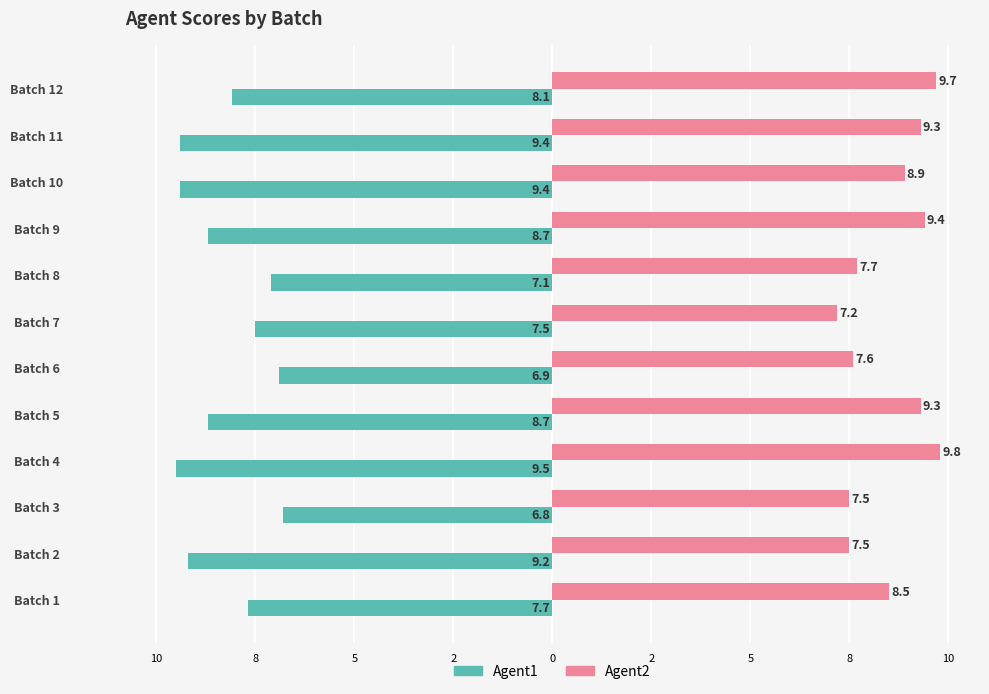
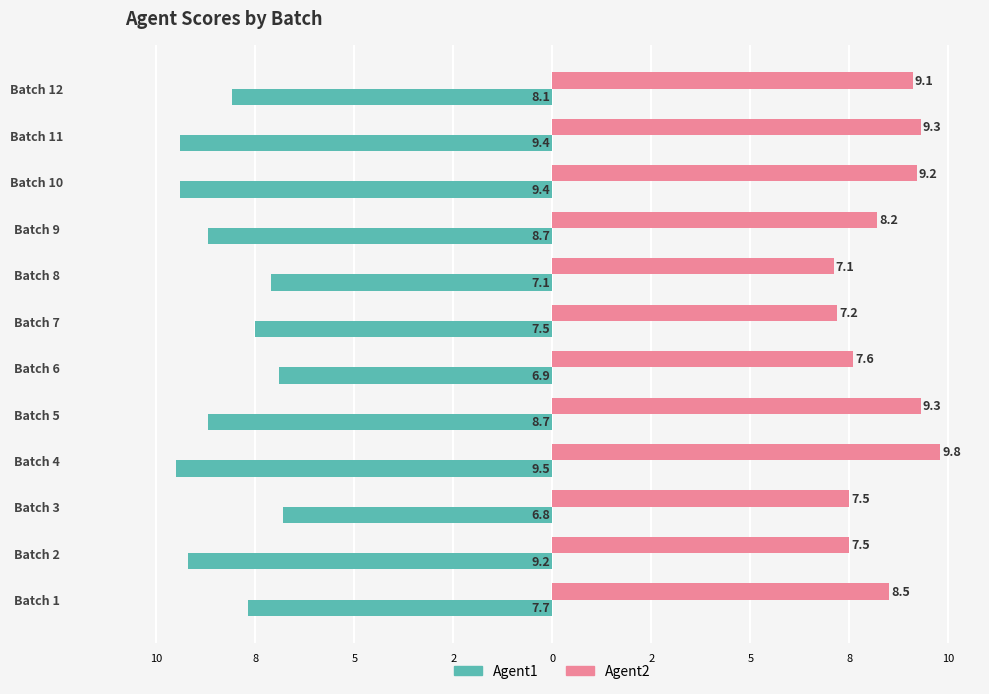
Agent2, Batch 12: 9.7 -> 9.1
Agent2, Batch 10: 8.9 -> 9.2
Agent2, Batch 9: 9.4 -> 8.2
Agent2, Batch 8: 7.7 -> 7.1
